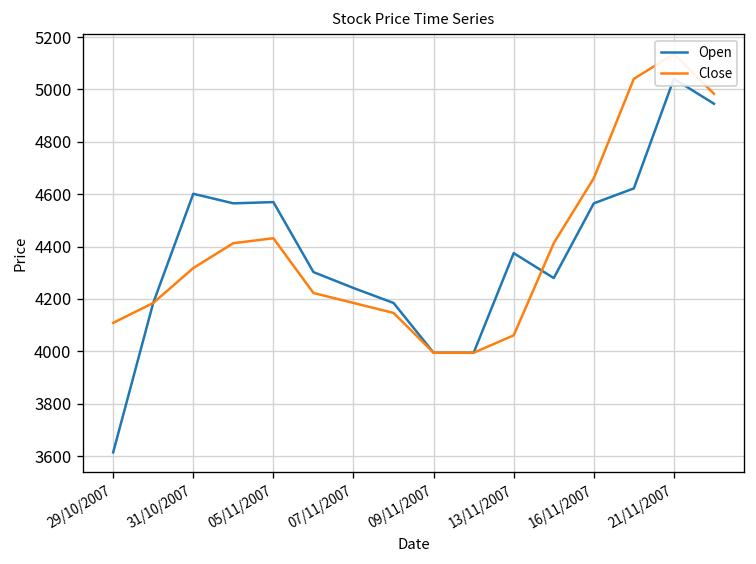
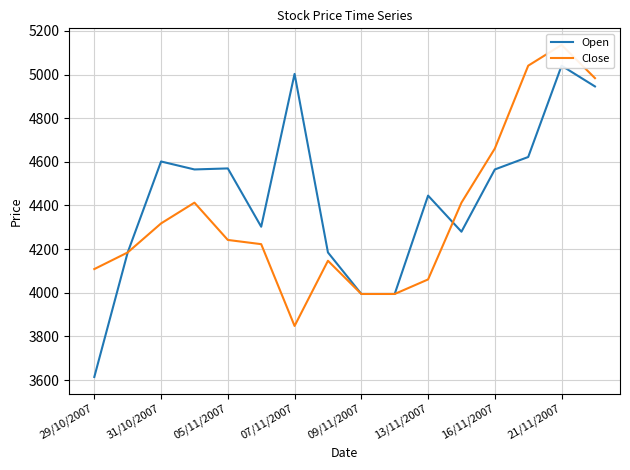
Close, 05/11/2007: 4430 -> 4240
Open, 07/11/2007: 4240 -> 5000
Close, 07/11/2007: 4180 -> 3850
Open, 13/11/2007: 4370 -> 4450
